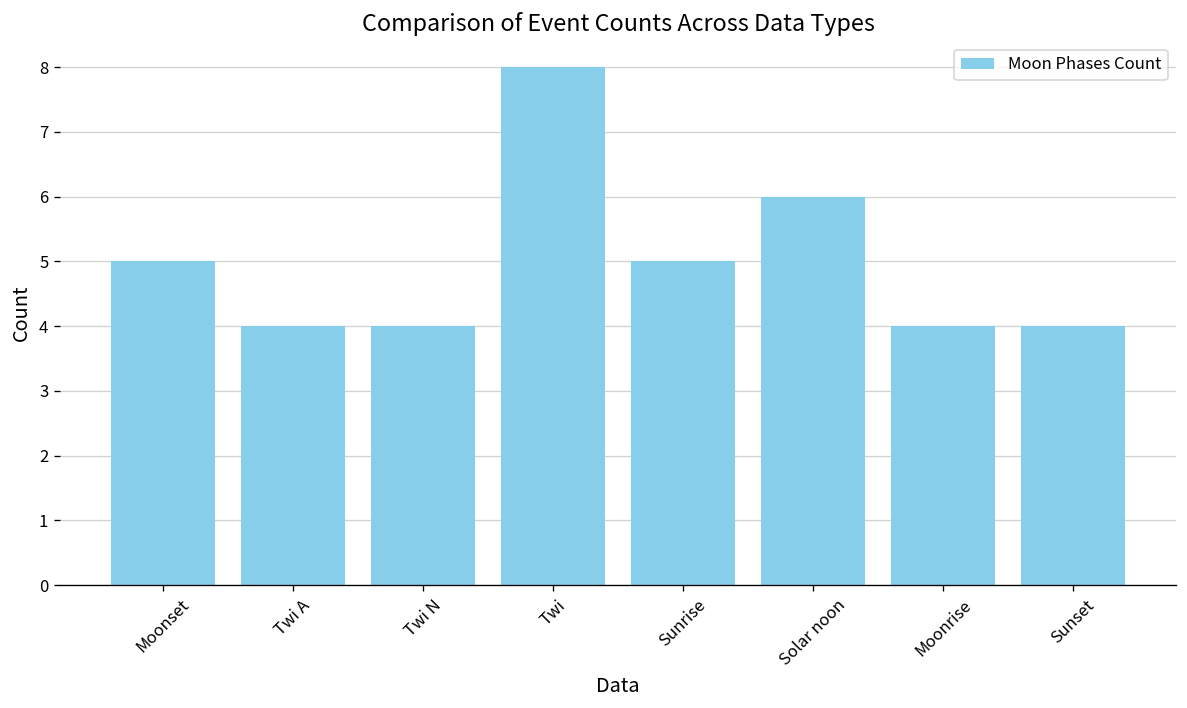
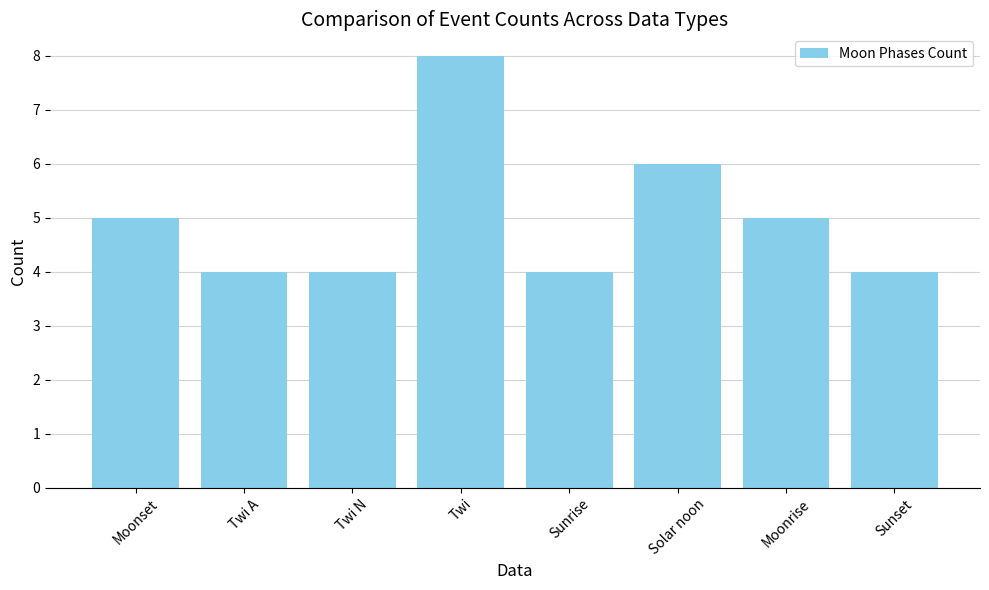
Sunrise: 5 -> 4
Moonrise: 4 -> 5
